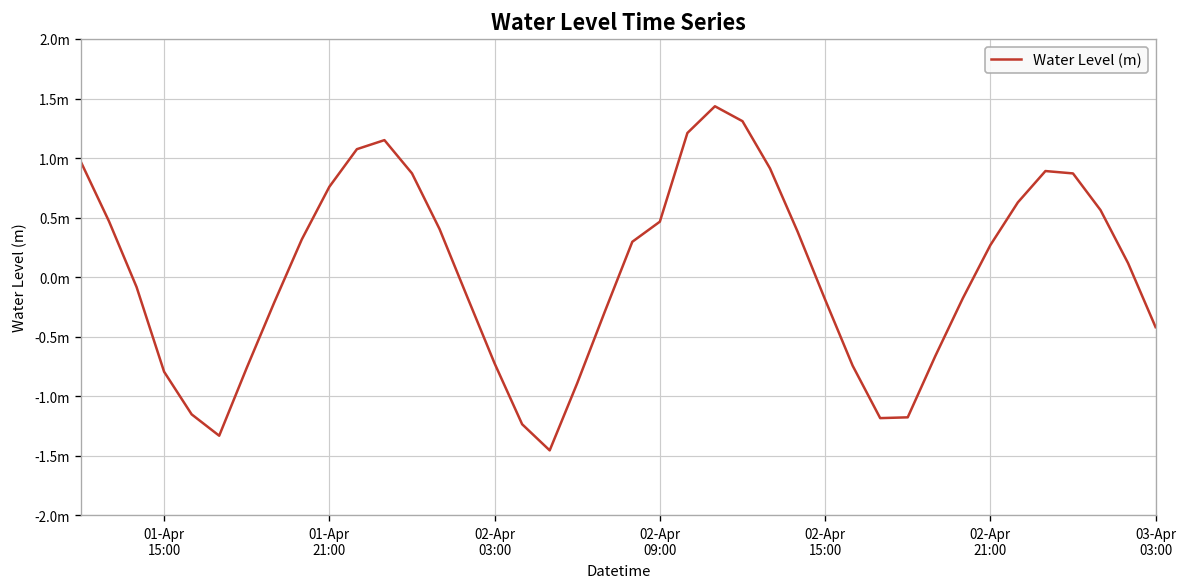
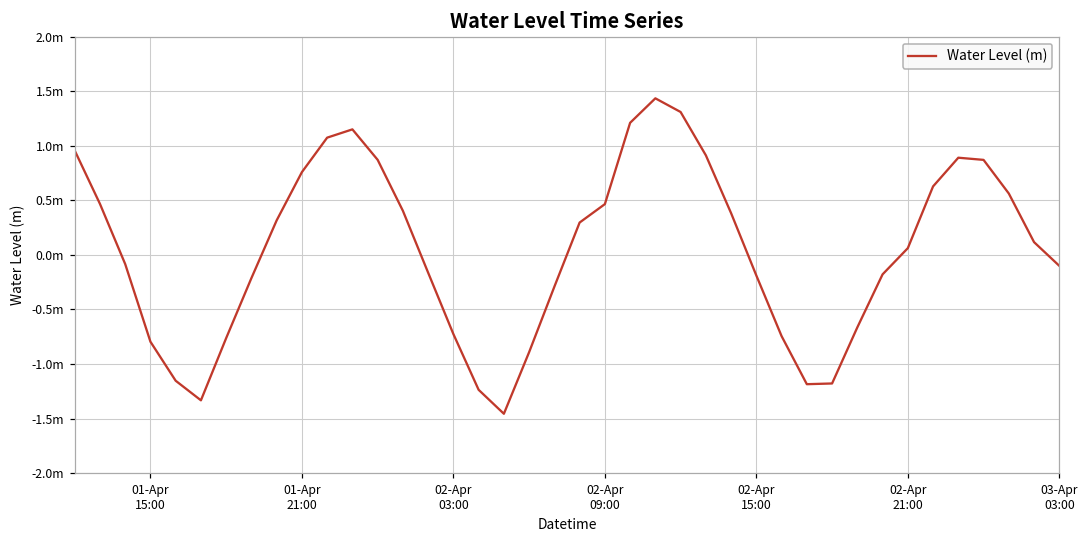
02-Apr 21:00: 0.3m -> 0.1m
03-Apr 03:00: -0.4m -> -0.1m
